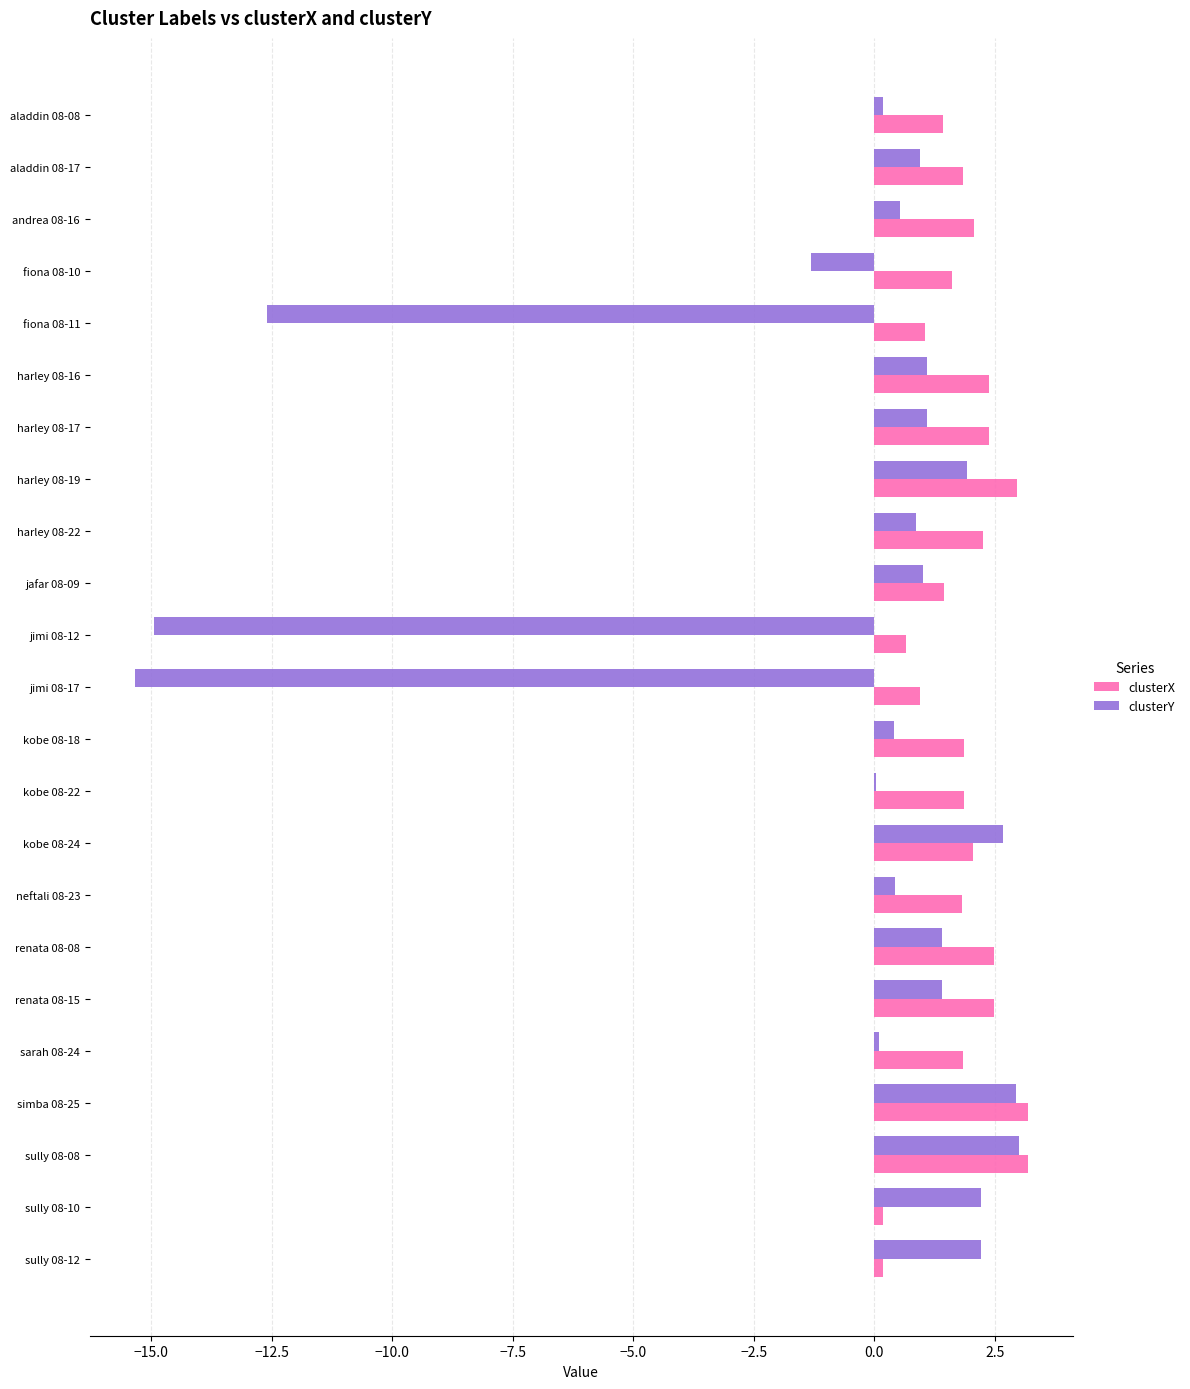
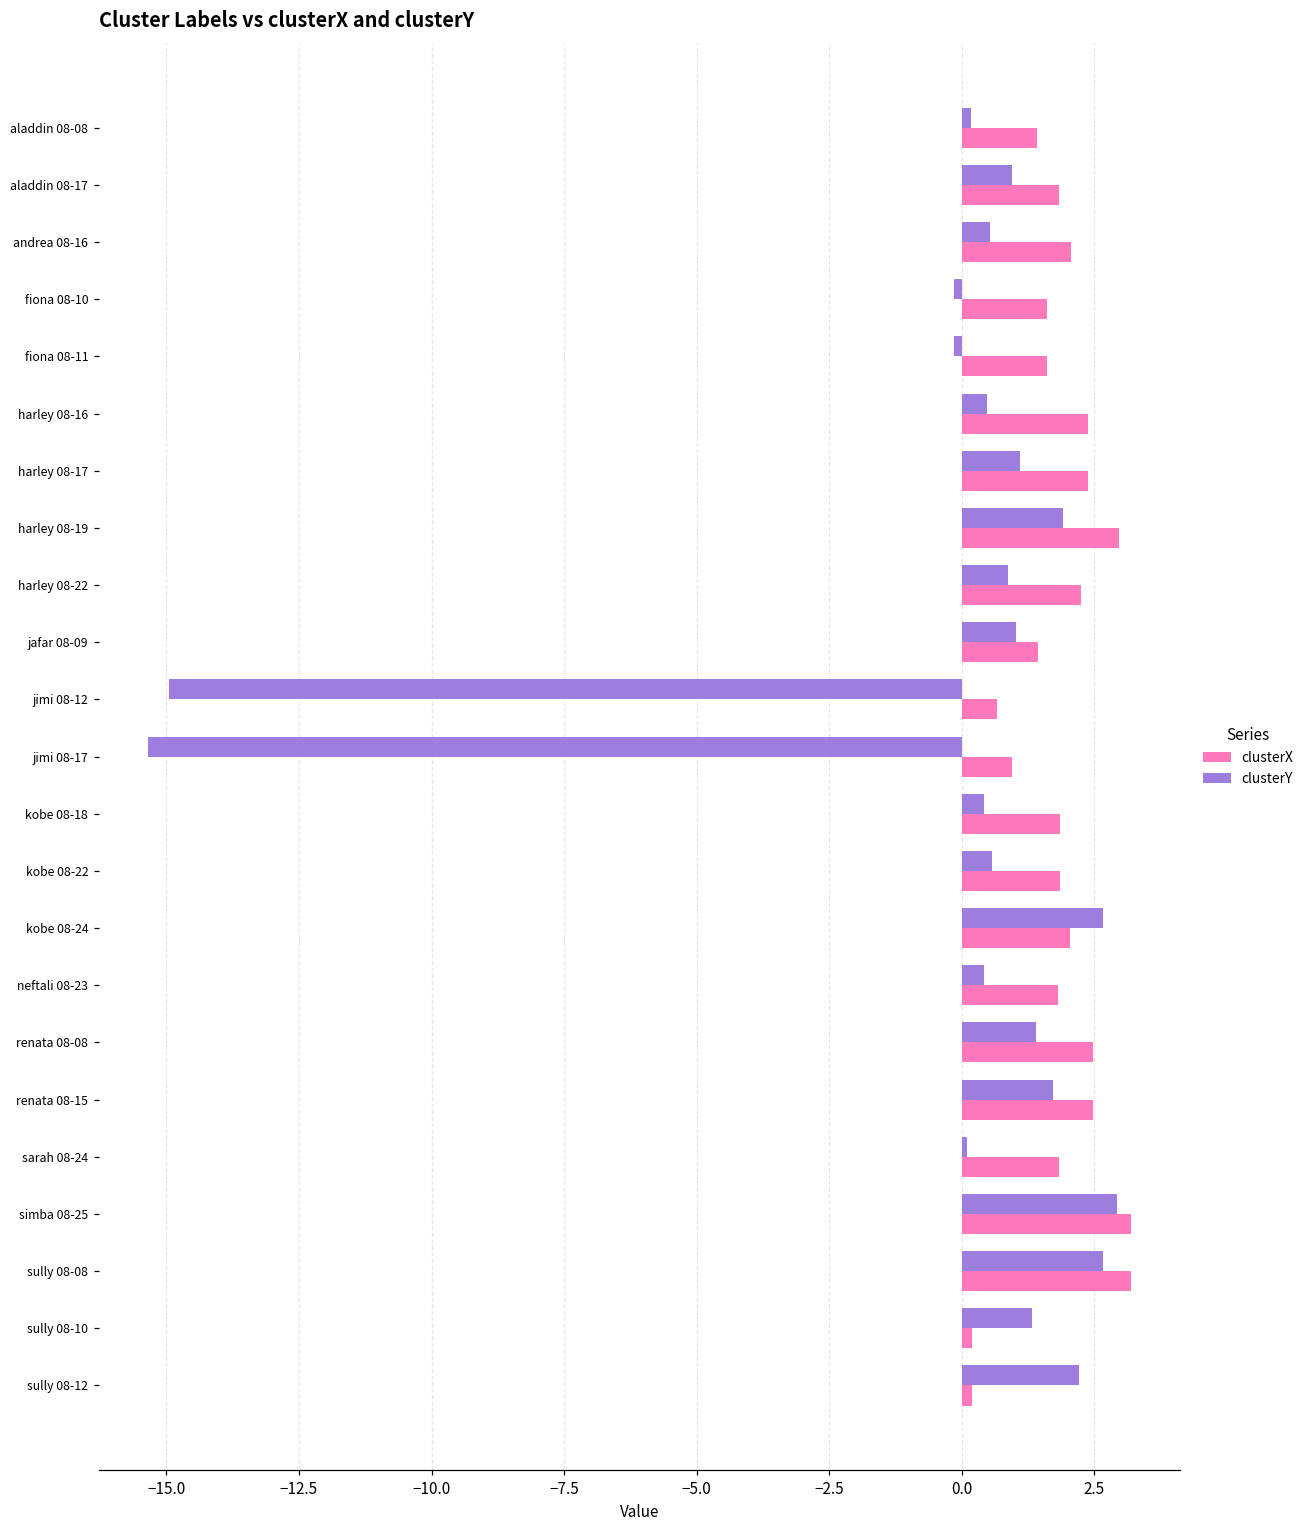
clusterY, fiona 08-10: -1.3 -> -0.1
clusterY, fiona 08-11: -12.6 -> -0.1
clusterX, fiona 08-11: 1.0 -> 1.6
clusterY, harley 08-16: 1.1 -> 0.5
clusterY, kobe 08-22: 0.0 -> 0.6
clusterY, renata 08-15: 1.4 -> 1.7
clusterY, sully 08-08: 3.0 -> 2.7
clusterY, sully 08-10: 2.2 -> 1.3
